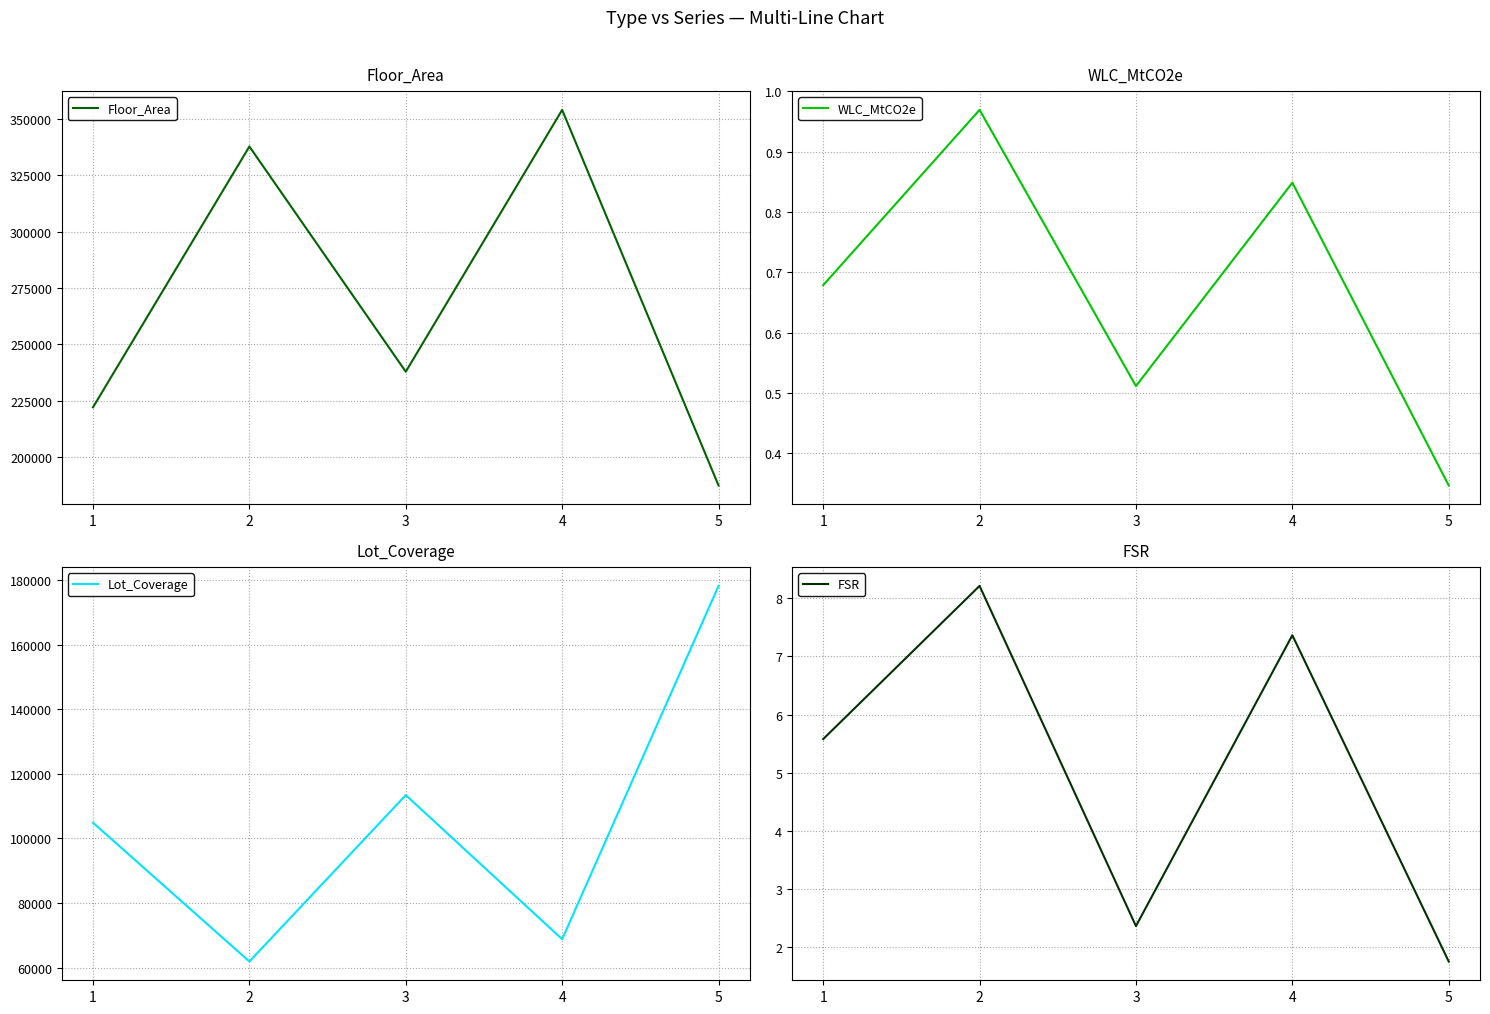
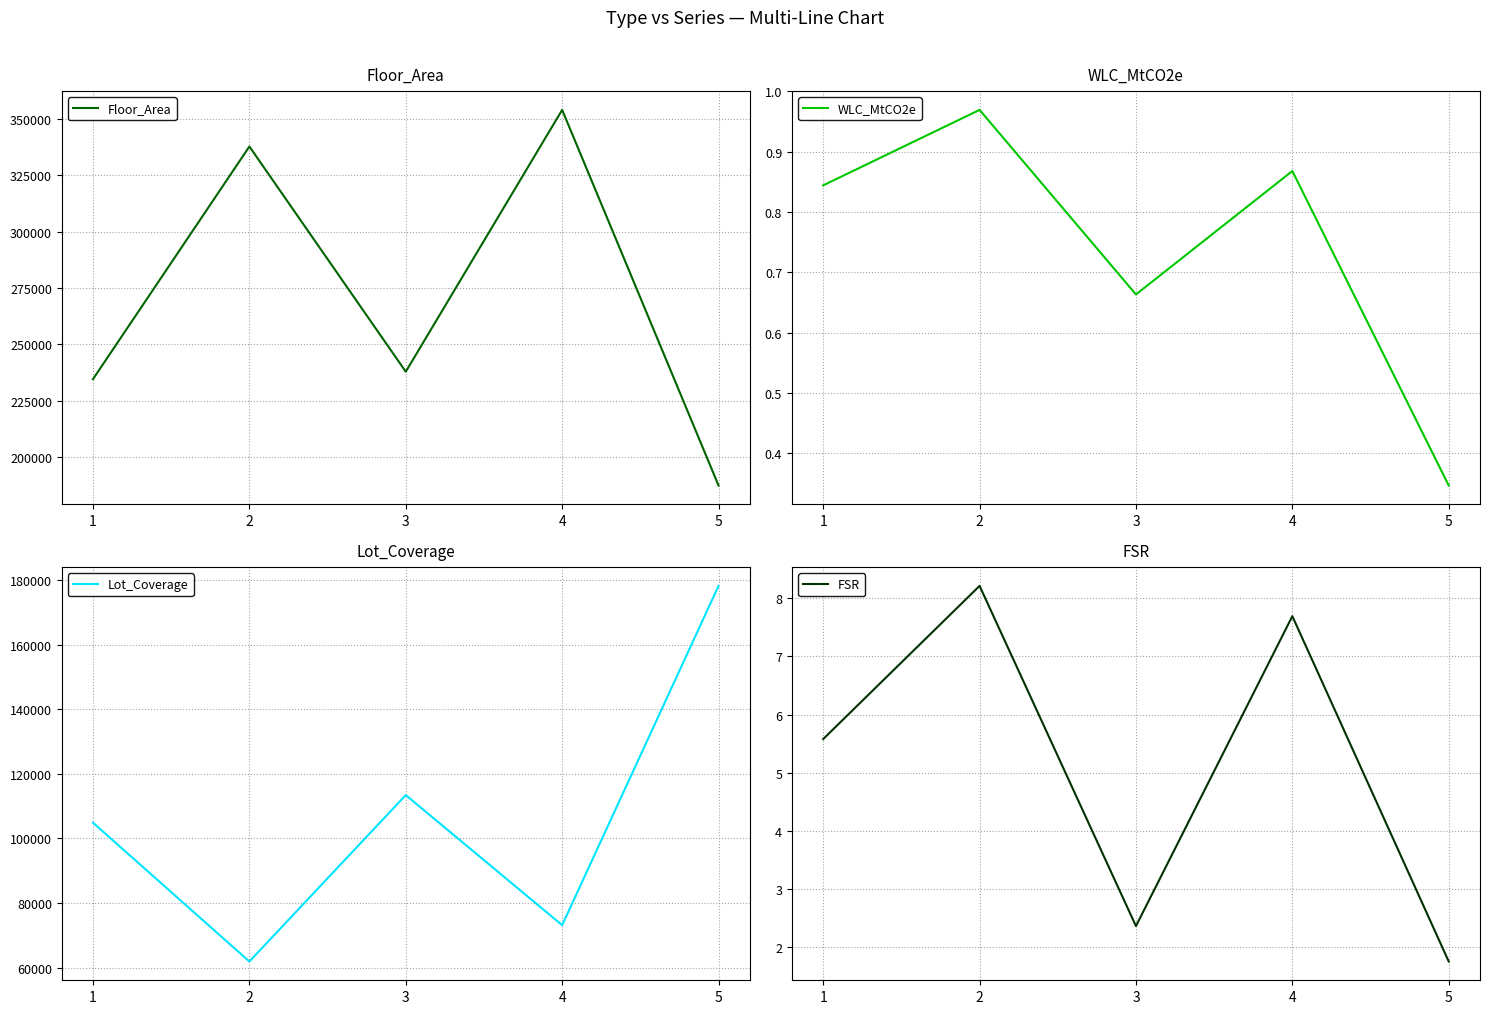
Floor_Area, 1: 222000 -> 235000
WLC_MtCO2e, 1: 0.68 -> 0.84
WLC_MtCO2e, 3: 0.51 -> 0.66
WLC_MtCO2e, 4: 0.85 -> 0.87
Lot_Coverage, 4: 69000 -> 73000
FSR, 4: 7.4 -> 7.7
